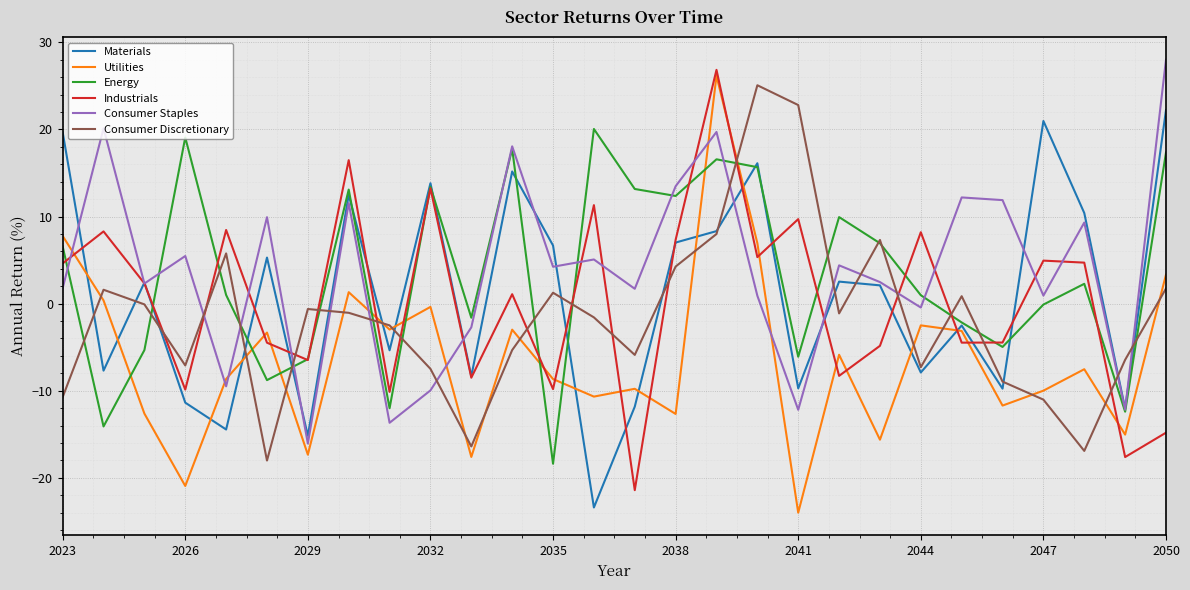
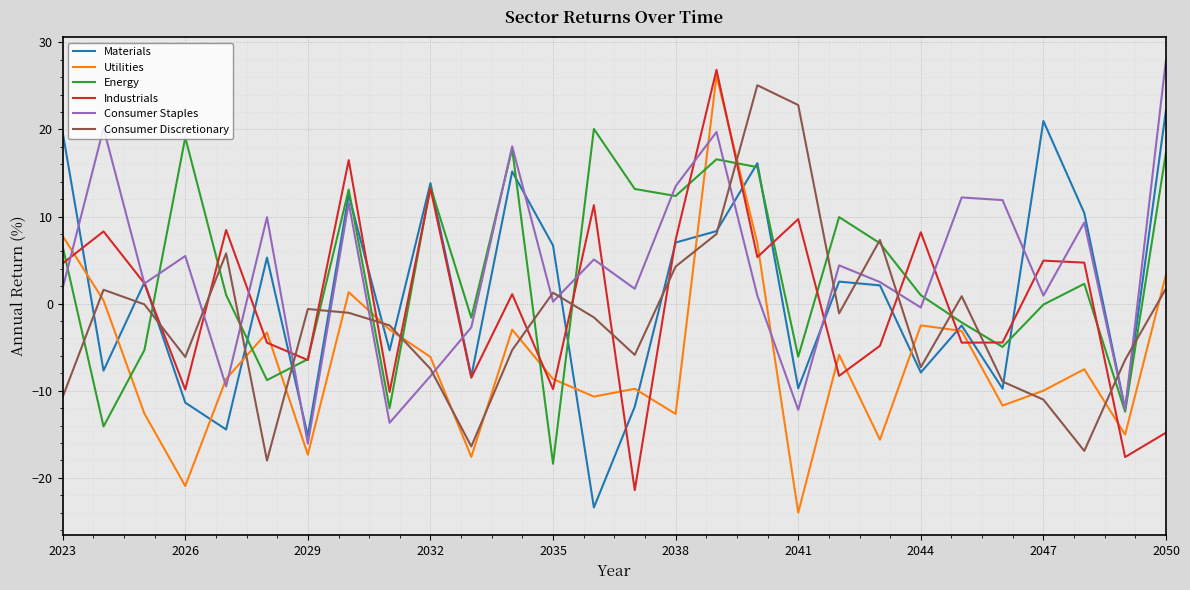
Consumer Discretionary, 2026: -7 -> -6
Utilities, 2032: 0 -> -6
Consumer Staples, 2032: -10 -> -8
Consumer Staples, 2035: 4 -> 0
